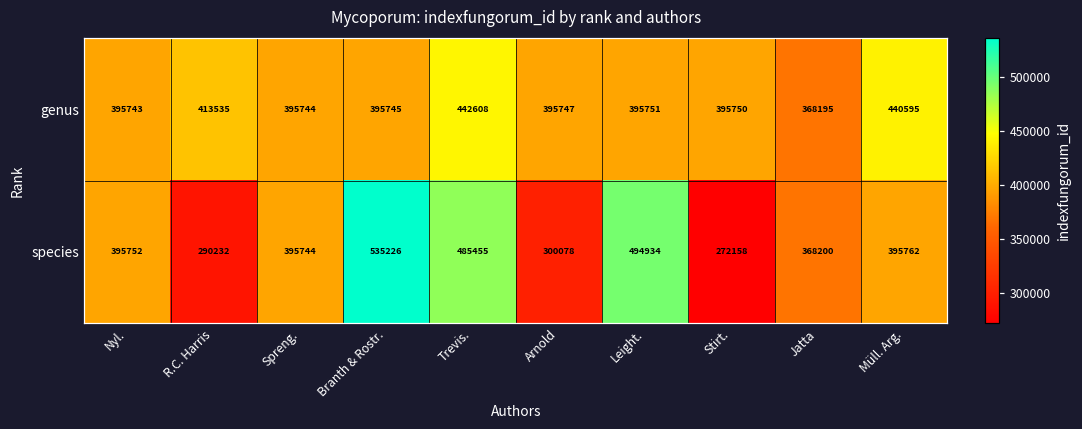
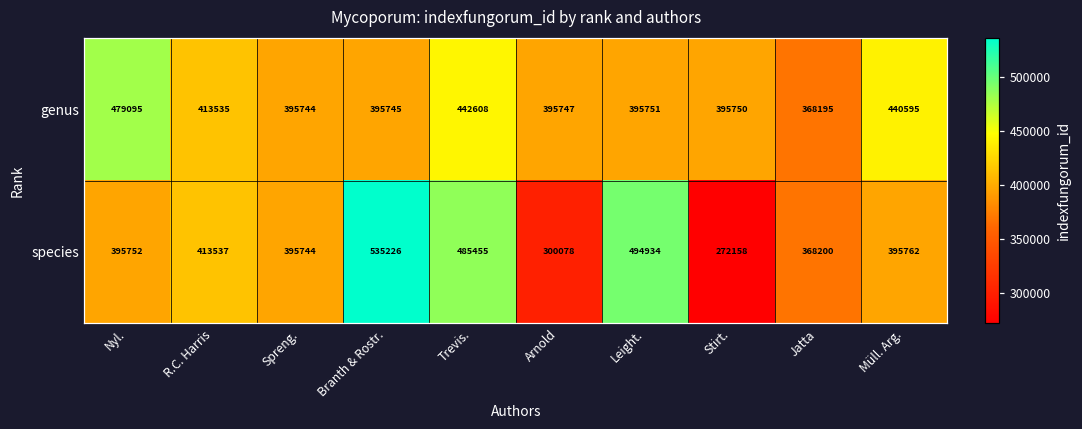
genus, Nyl.: 395743 -> 479095
species, R.C. Harris: 290232 -> 413537
